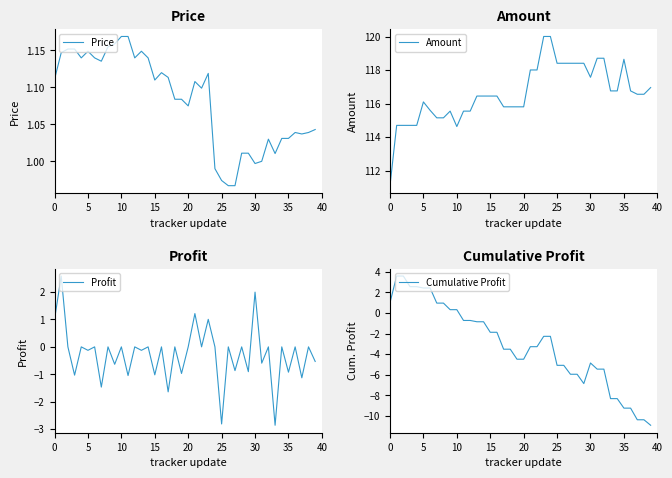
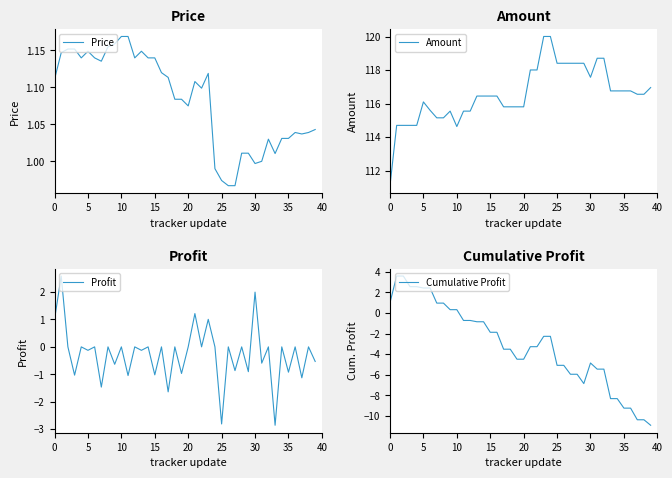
Price, 15: 1.11 -> 1.14
Amount, 35: 118.6 -> 116.8
